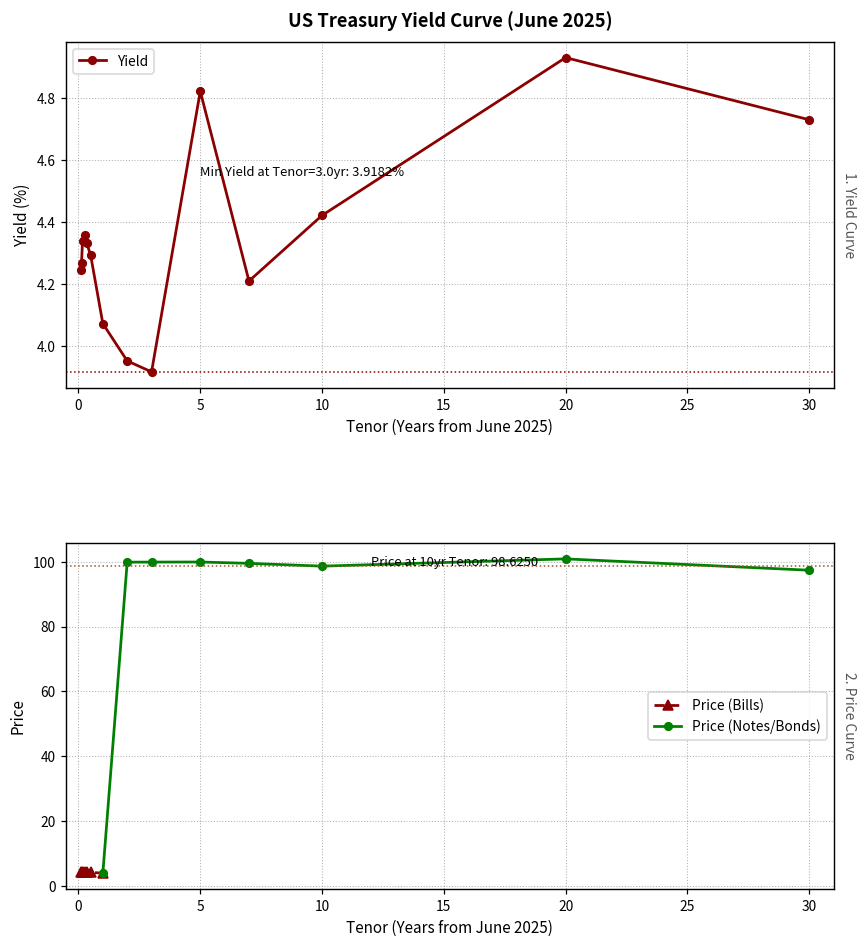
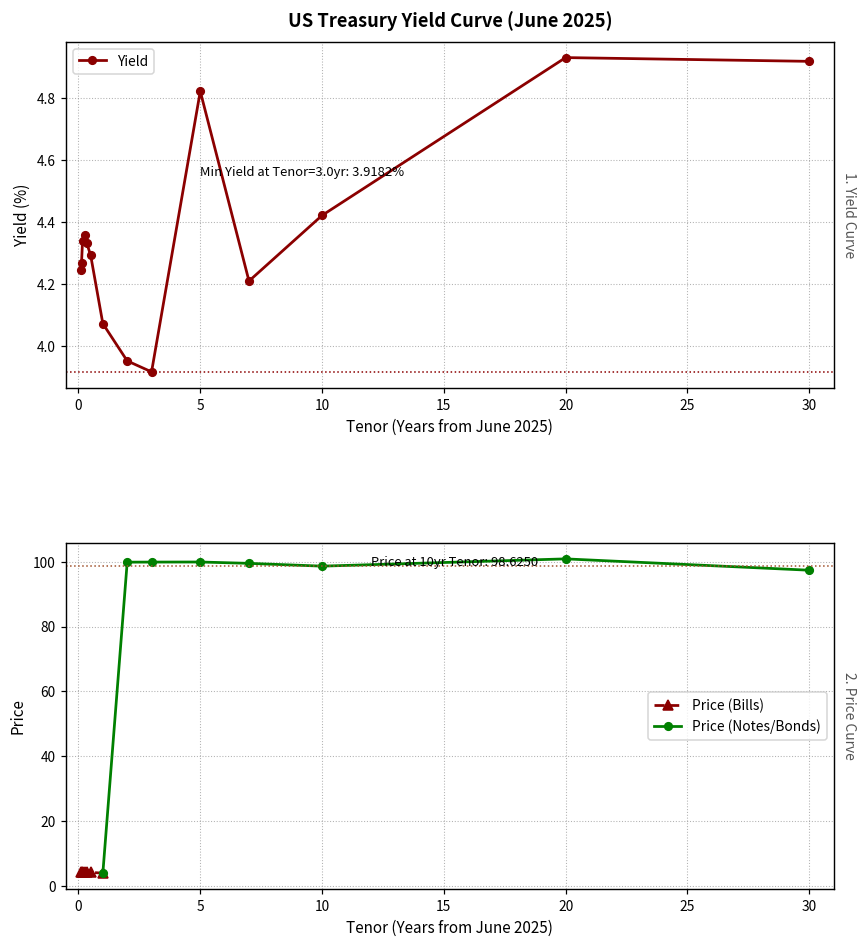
US Treasury Yield Curve (June 2025), 30: 4.73 -> 4.92
